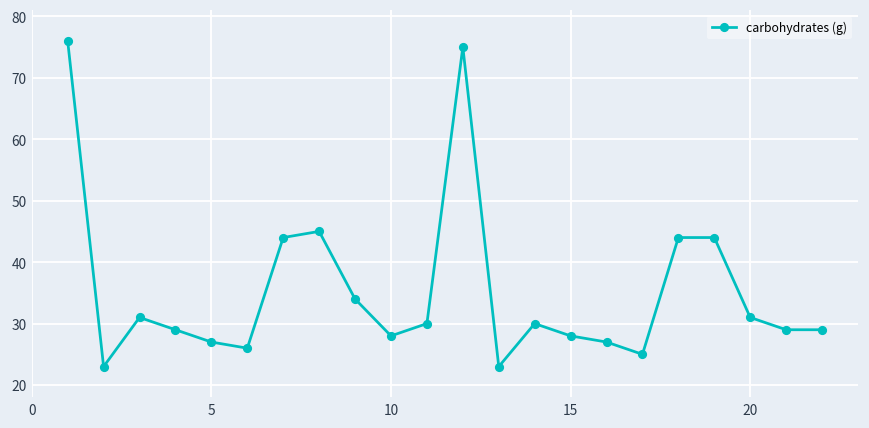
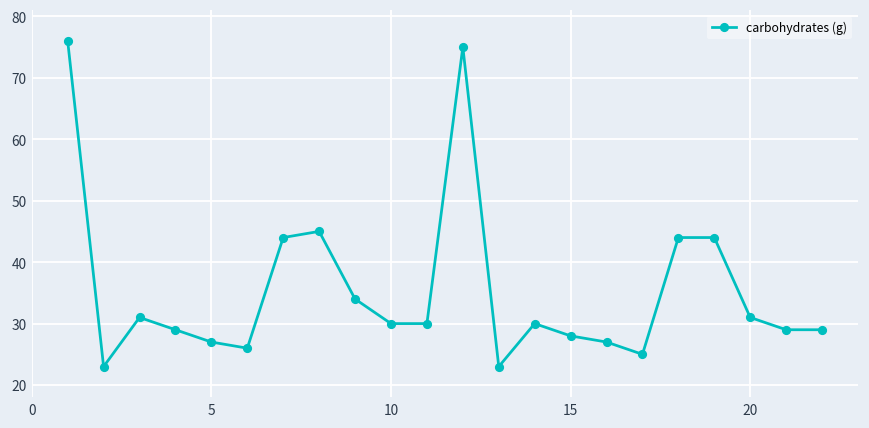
10: 28 -> 30
